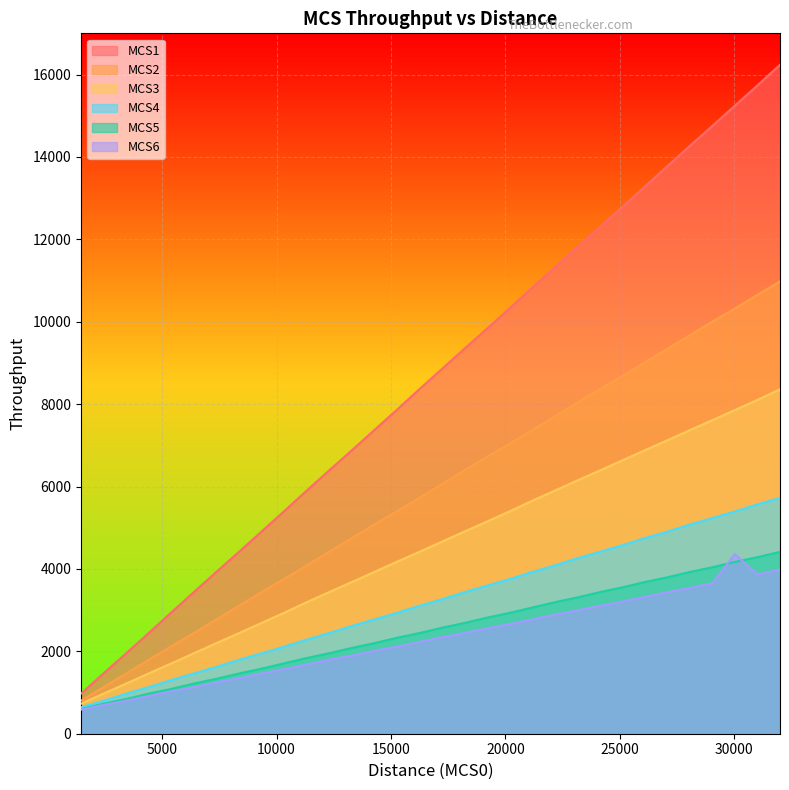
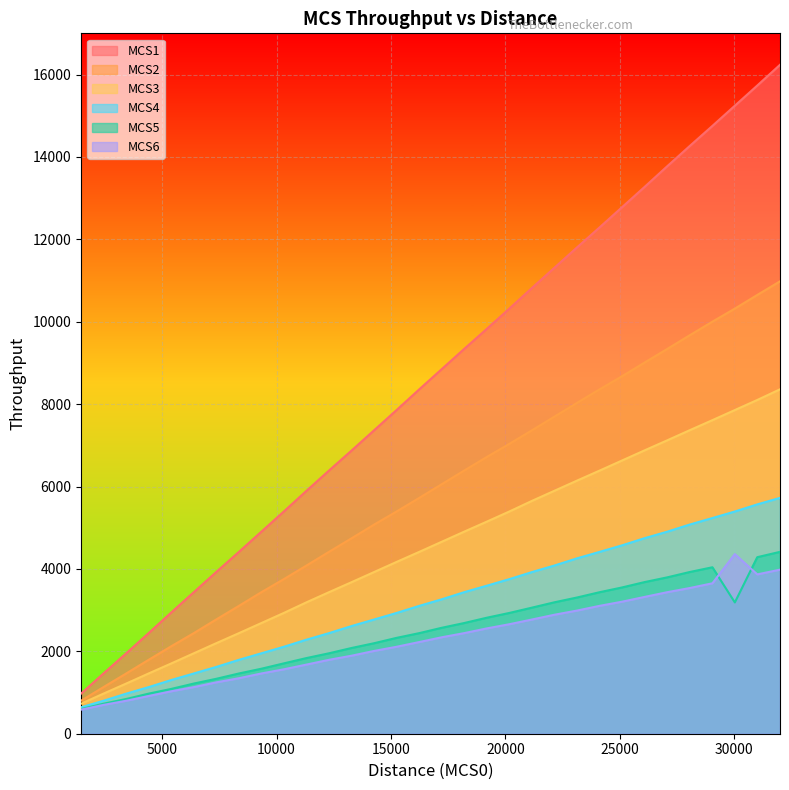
MCS5, 30000: 4200 -> 3200
